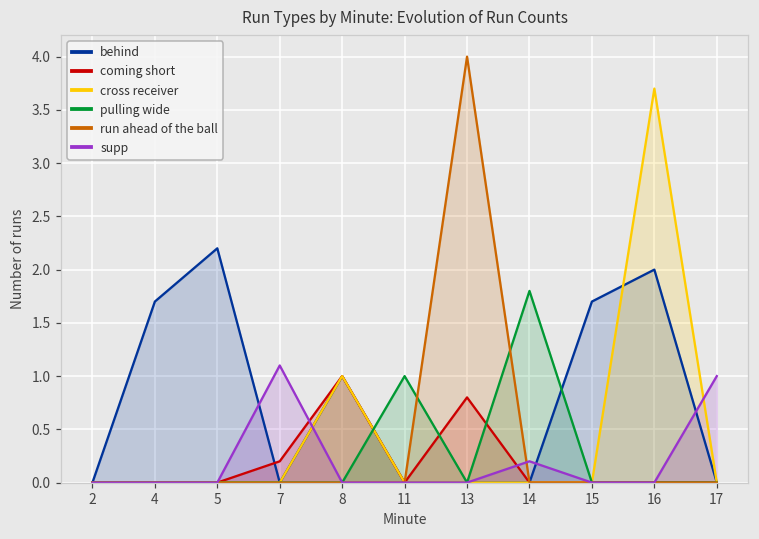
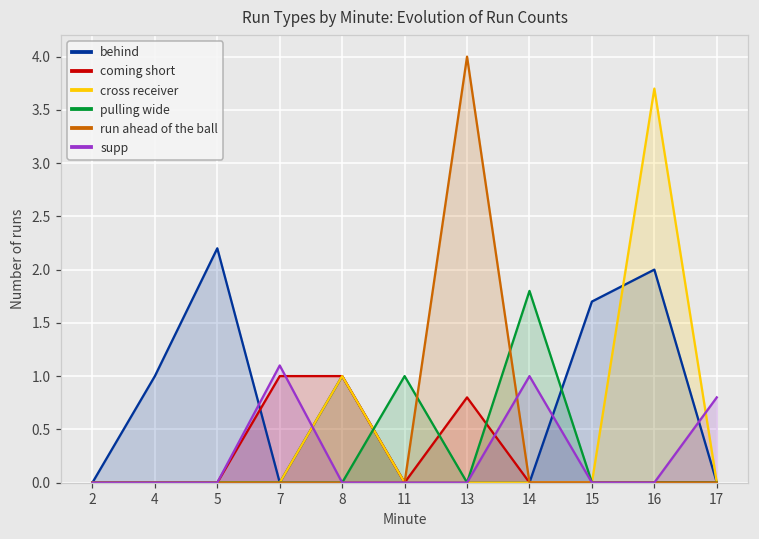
behind, 4: 1.7 -> 1.0
coming short, 7: 0.2 -> 1.0
supp, 14: 0.2 -> 1.0
supp, 17: 1.0 -> 0.8
